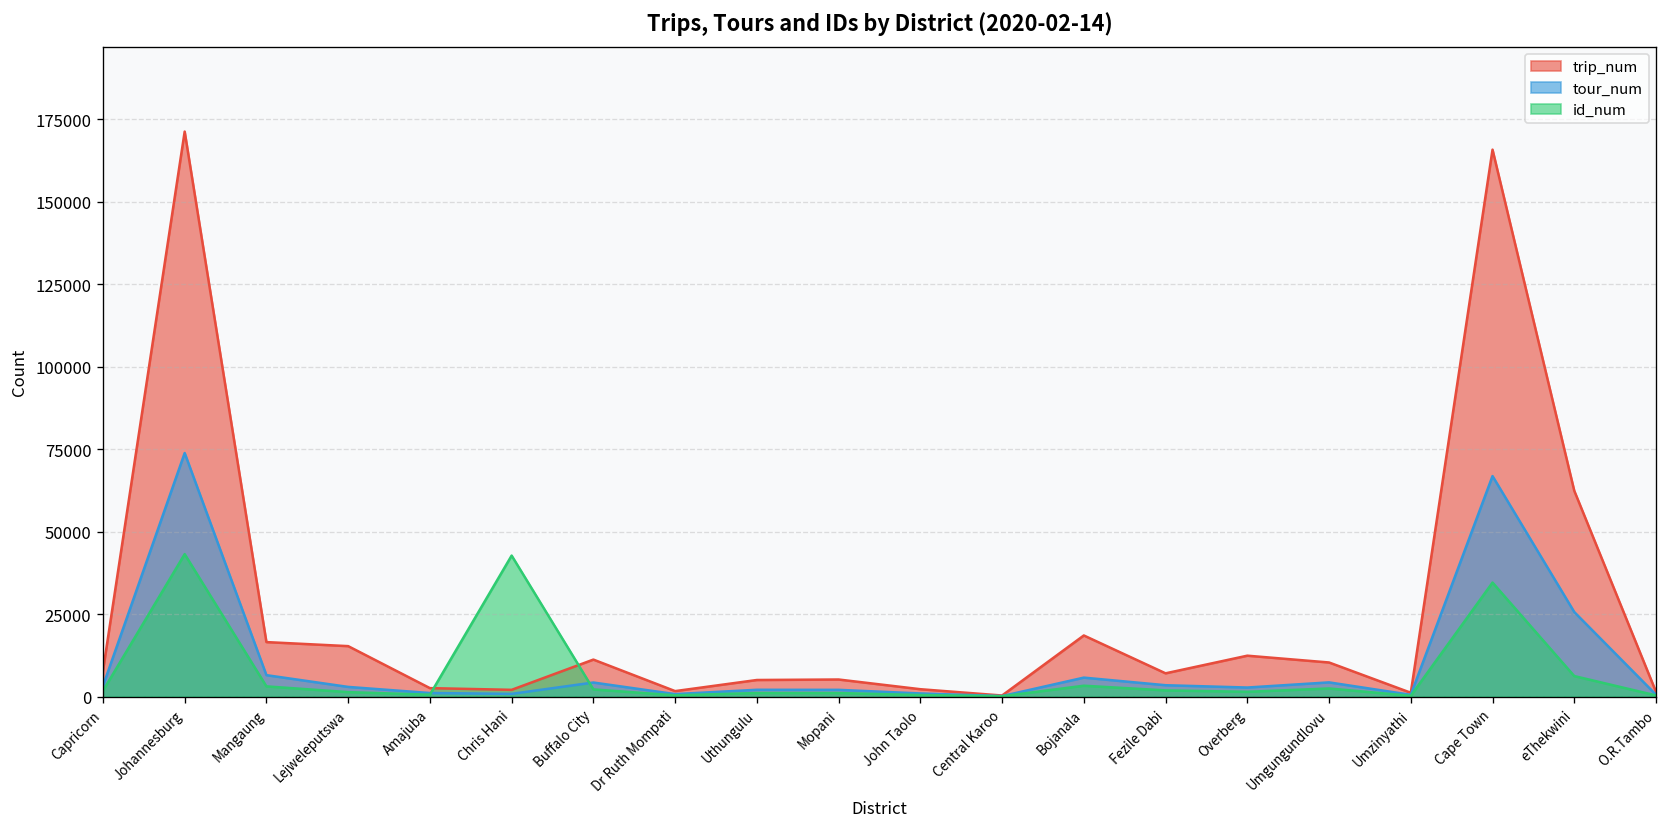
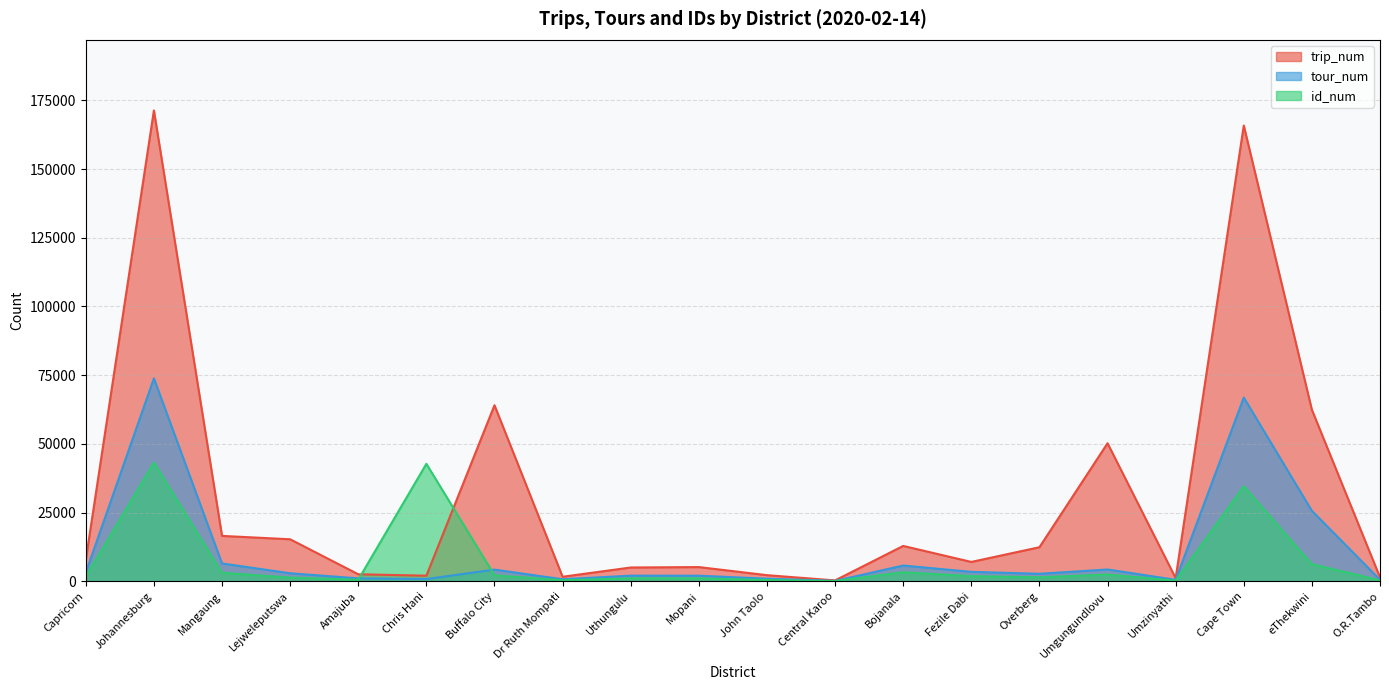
trip_num, Buffalo City: 11000 -> 64000
trip_num, Bojanala: 19000 -> 13000
trip_num, Umgungundlovu: 10000 -> 50000
